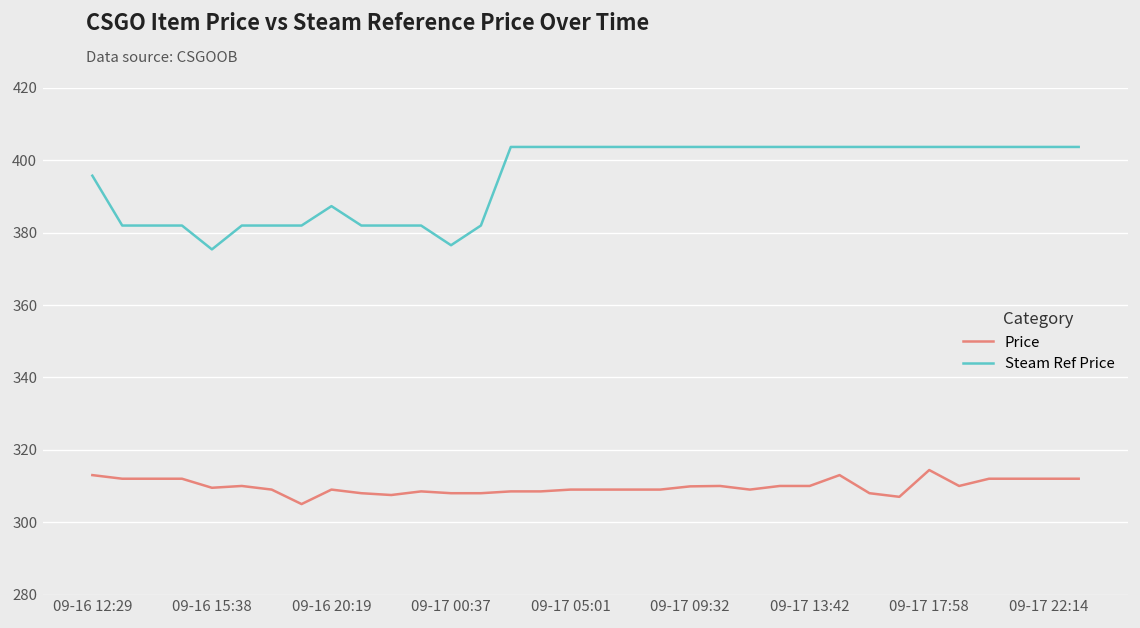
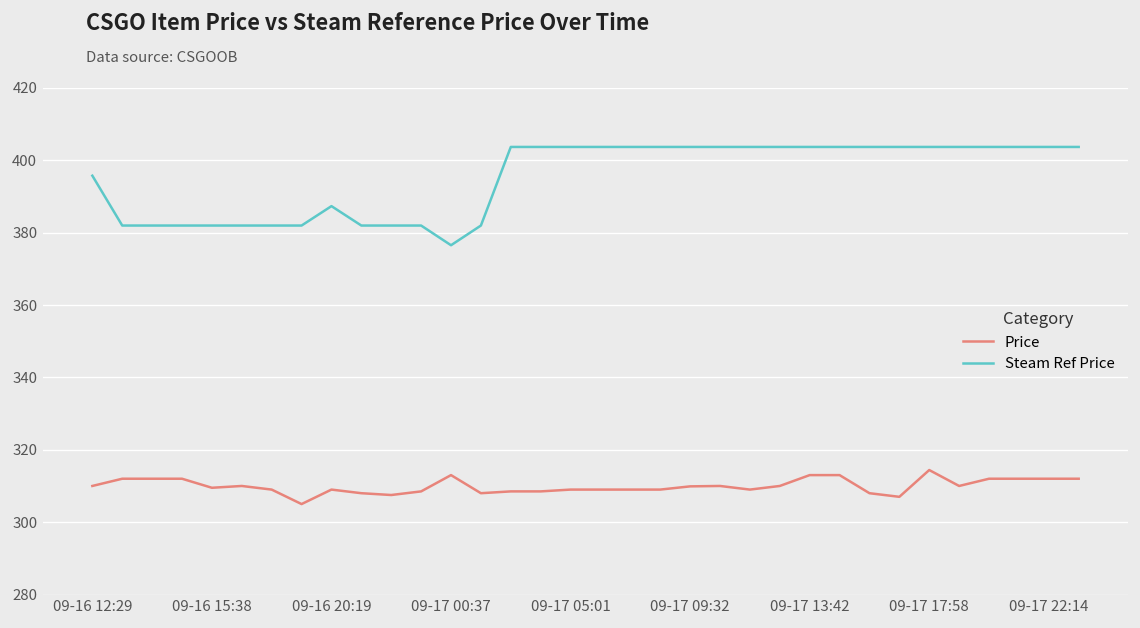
Price, 09-16 12:29: 313 -> 310
Steam Ref Price, 09-16 15:38: 375 -> 382
Price, 09-17 00:37: 308 -> 313
Price, 09-17 13:42: 310 -> 313
